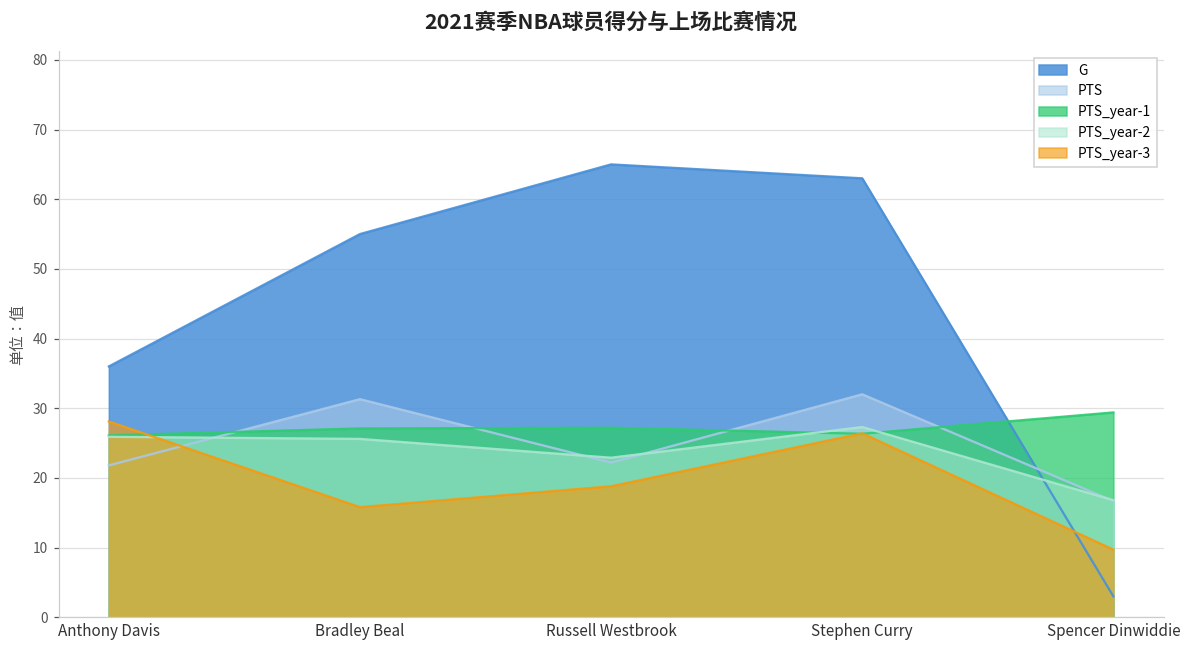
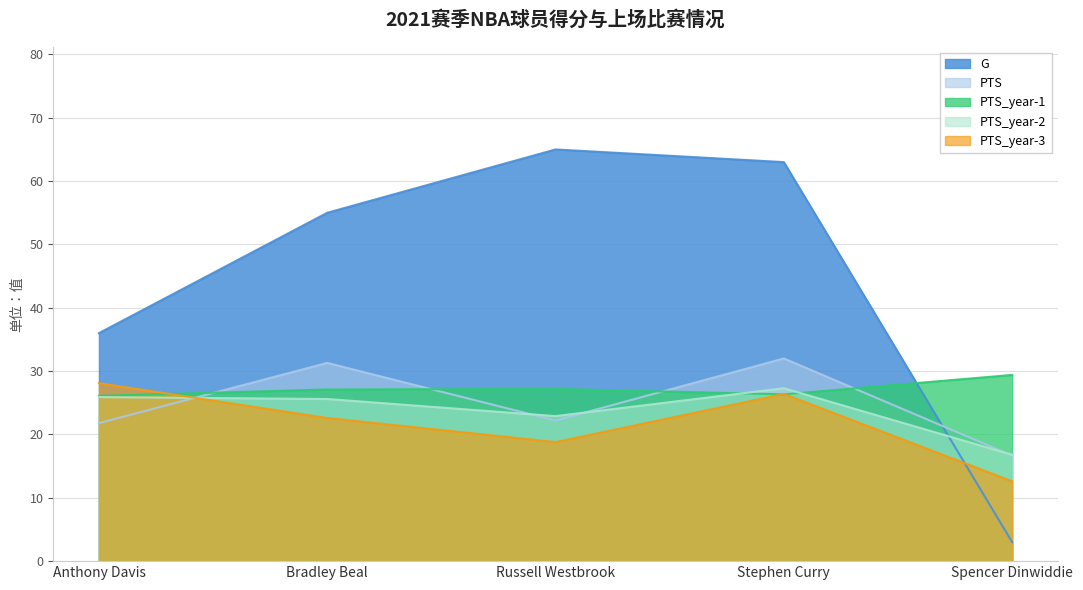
PTS_year-3, Bradley Beal: 16 -> 23
PTS_year-3, Spencer Dinwiddie: 10 -> 13
